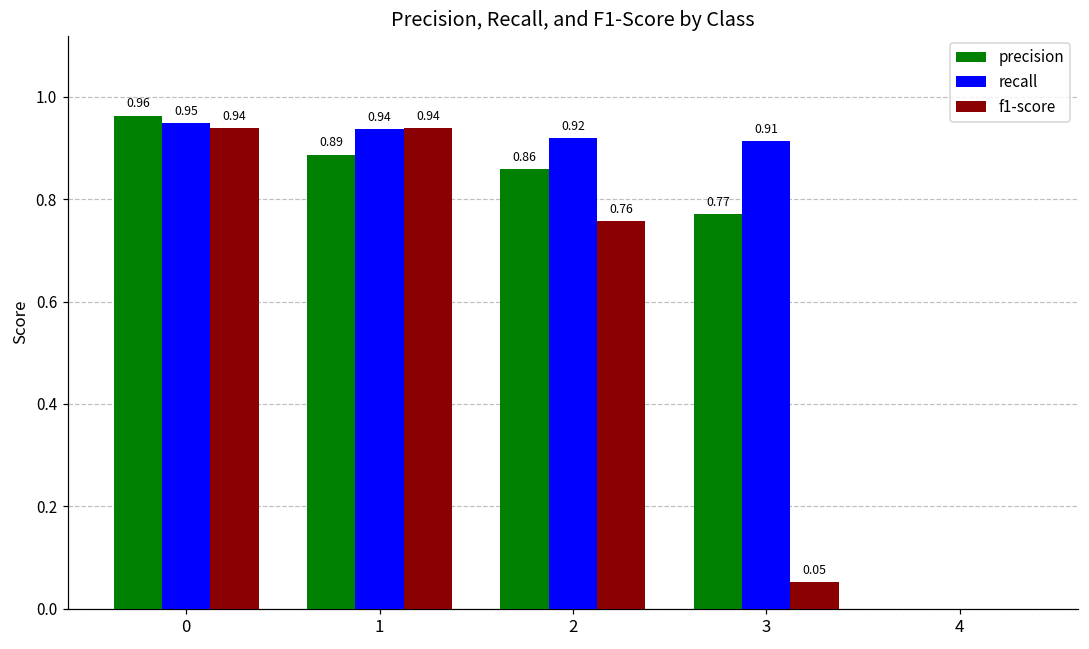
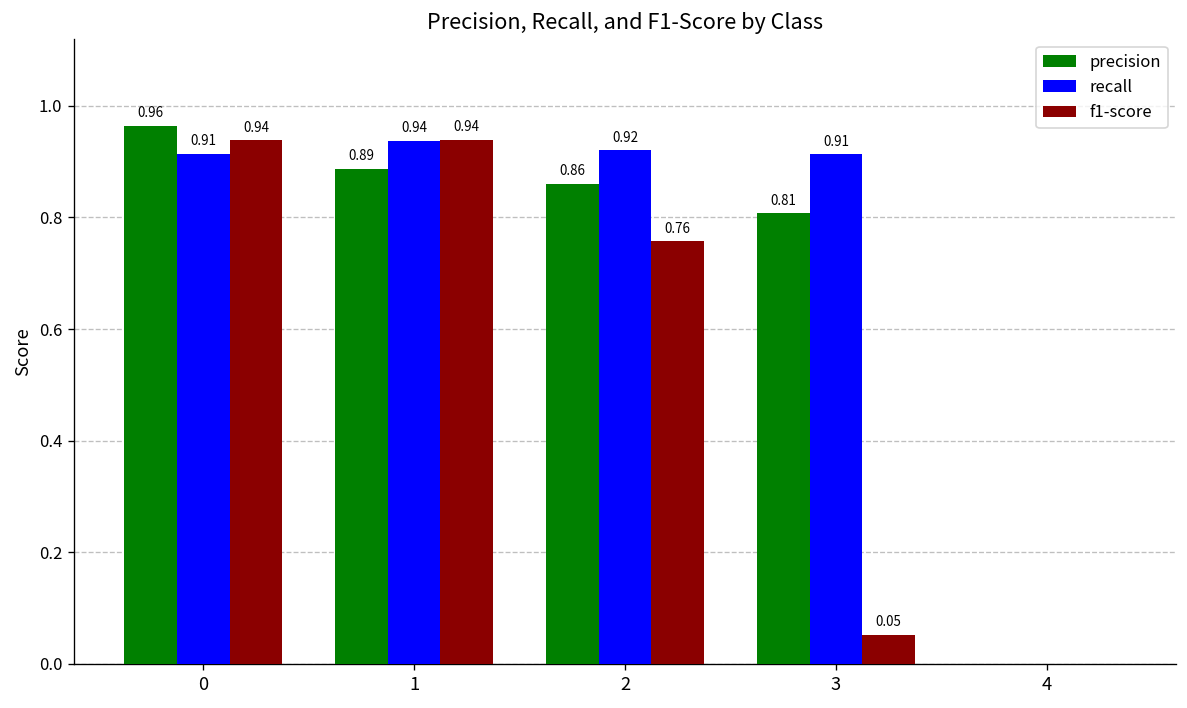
recall, 0: 0.95 -> 0.91
precision, 3: 0.77 -> 0.81
